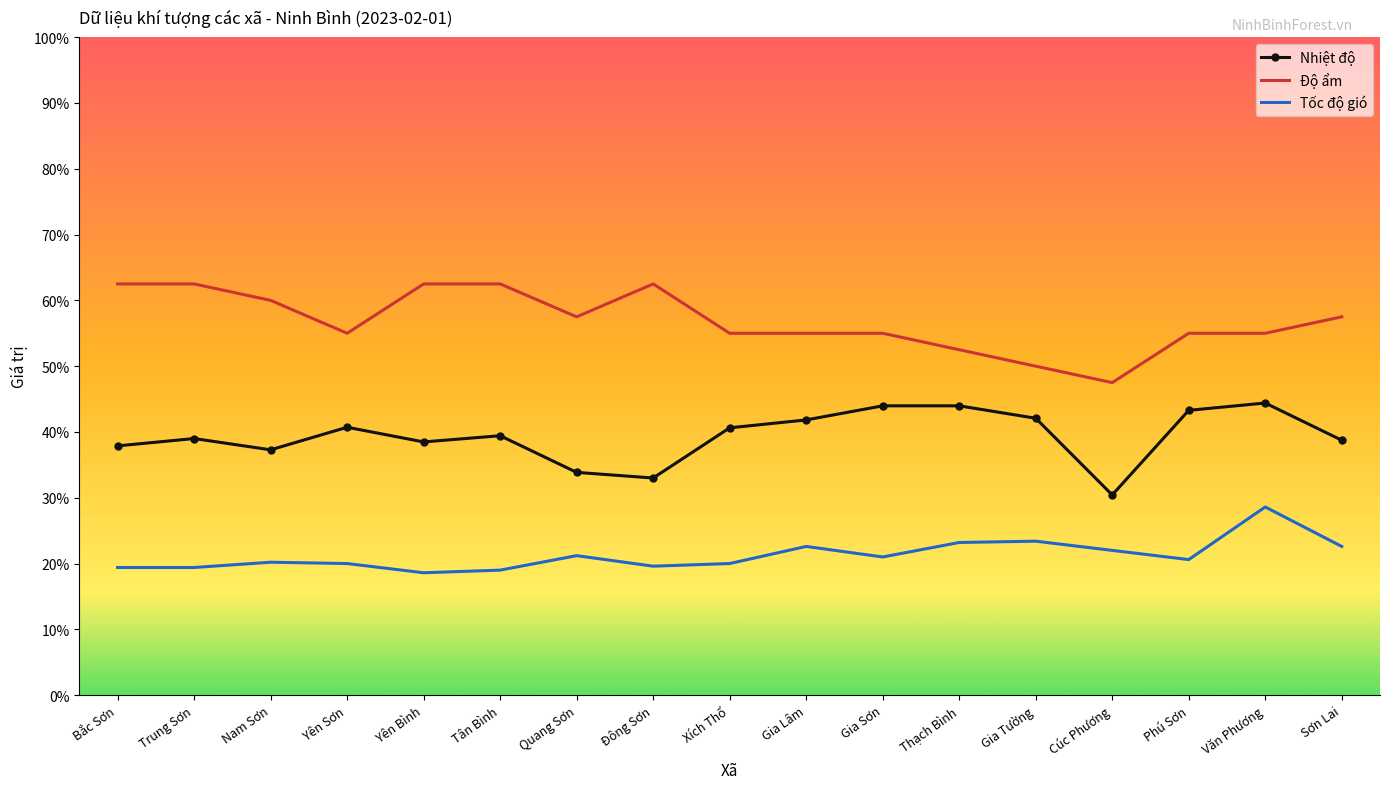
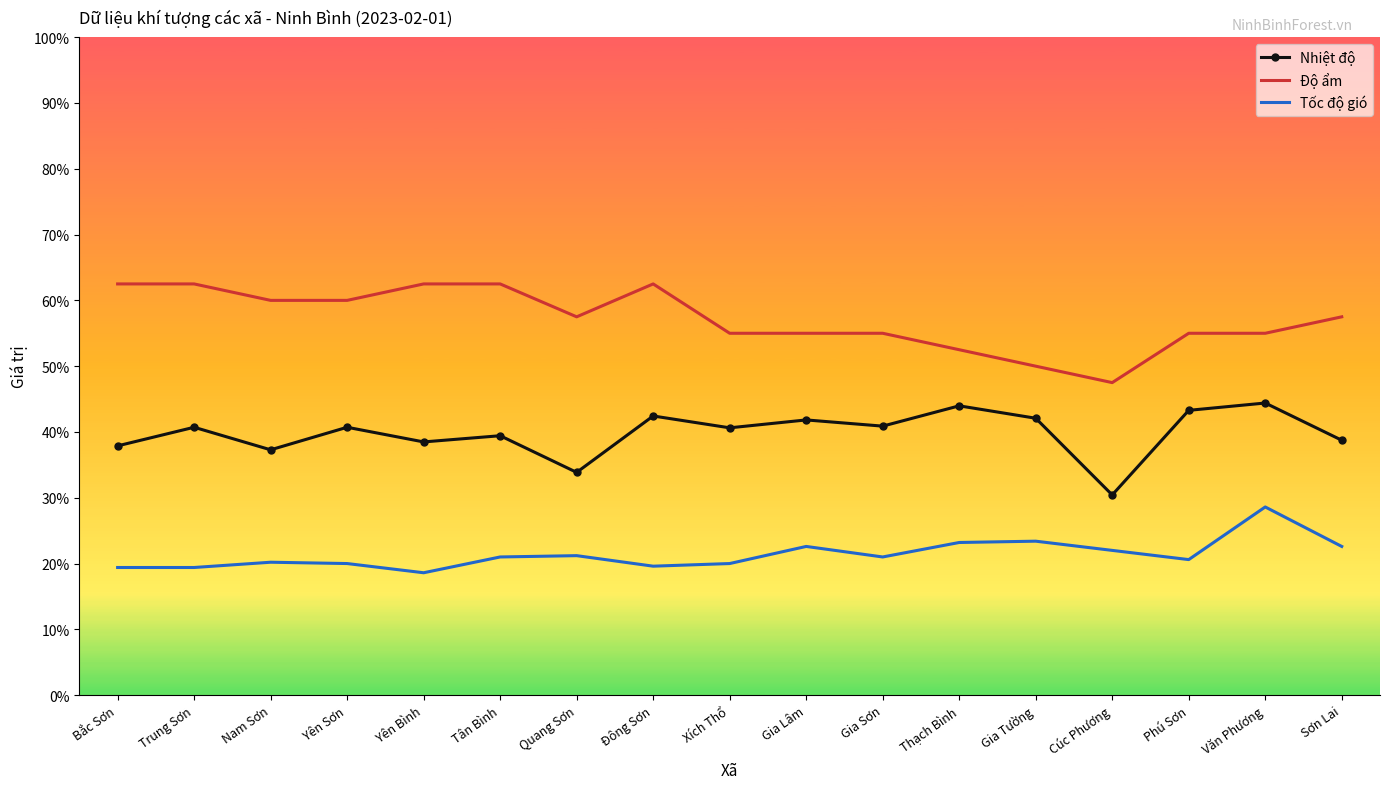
Nhiệt độ, Trung Sơn: 39% -> 41%
Độ ẩm, Yên Sơn: 55% -> 60%
Tốc độ gió, Tân Bình: 19% -> 21%
Nhiệt độ, Đông Sơn: 33% -> 42%
Nhiệt độ, Gia Sơn: 44% -> 41%
